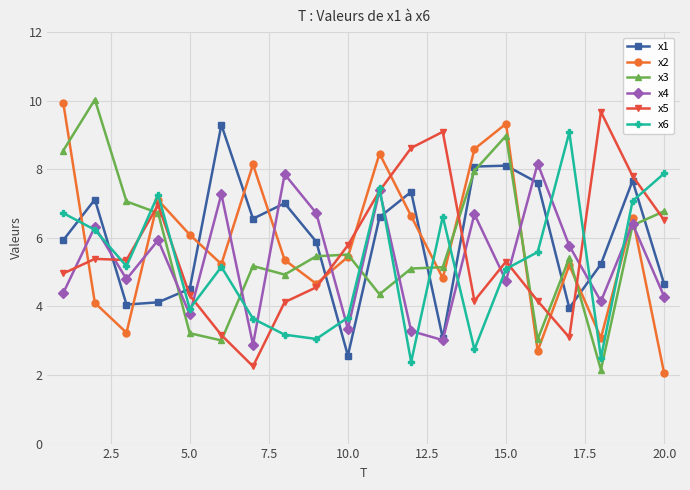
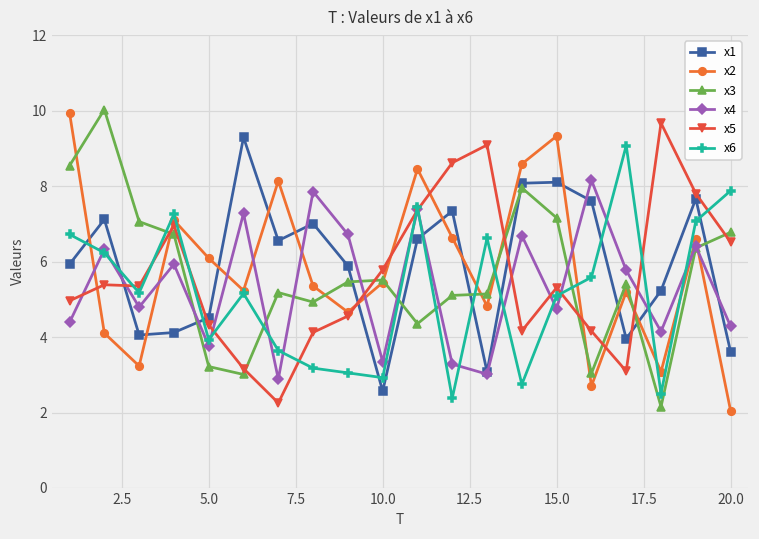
x6, 10.0: 3.7 -> 2.9
x3, 15.0: 9.0 -> 7.2
x1, 20.0: 4.6 -> 3.6
